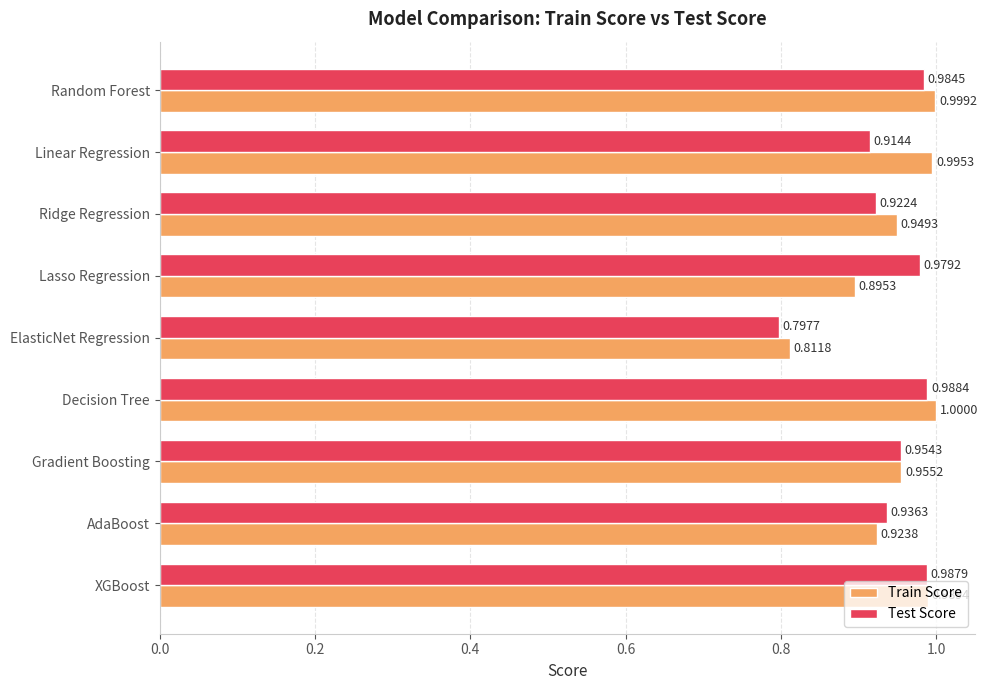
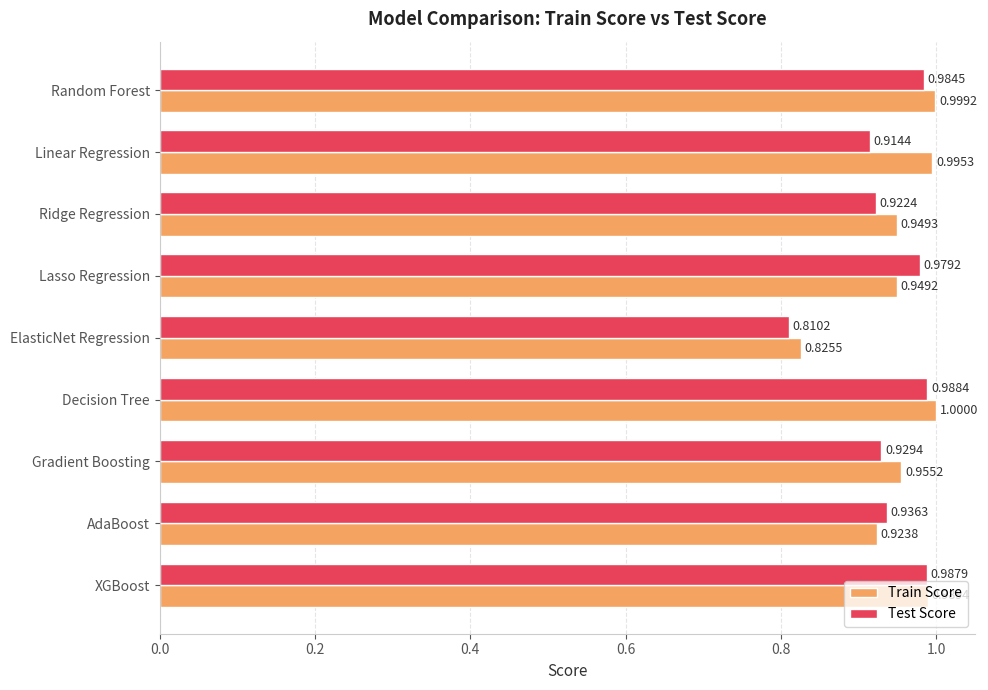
Train Score, Lasso Regression: 0.8953 -> 0.9492
Test Score, ElasticNet Regression: 0.7977 -> 0.8102
Train Score, ElasticNet Regression: 0.8118 -> 0.8255
Test Score, Gradient Boosting: 0.9543 -> 0.9294
